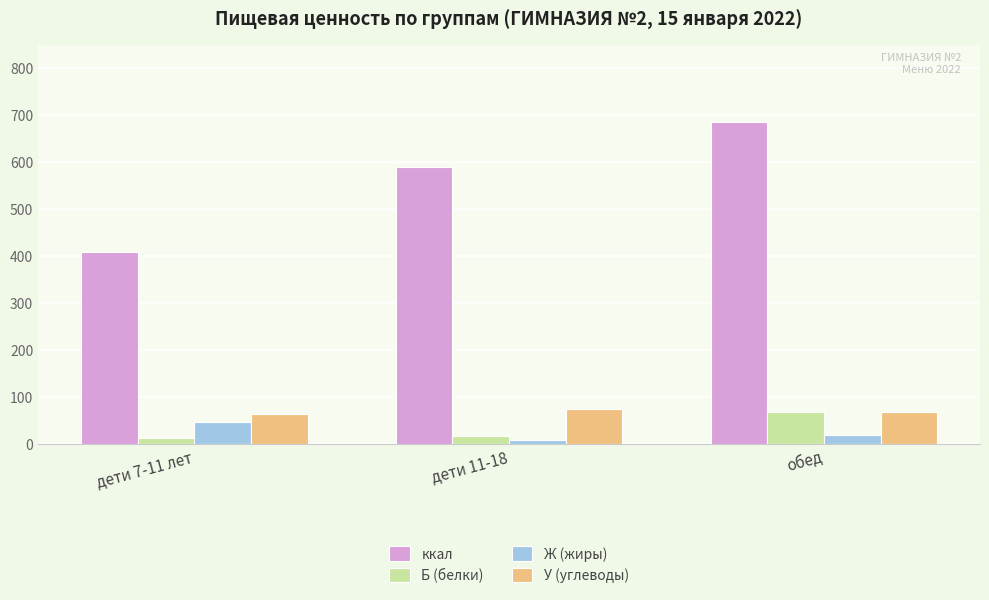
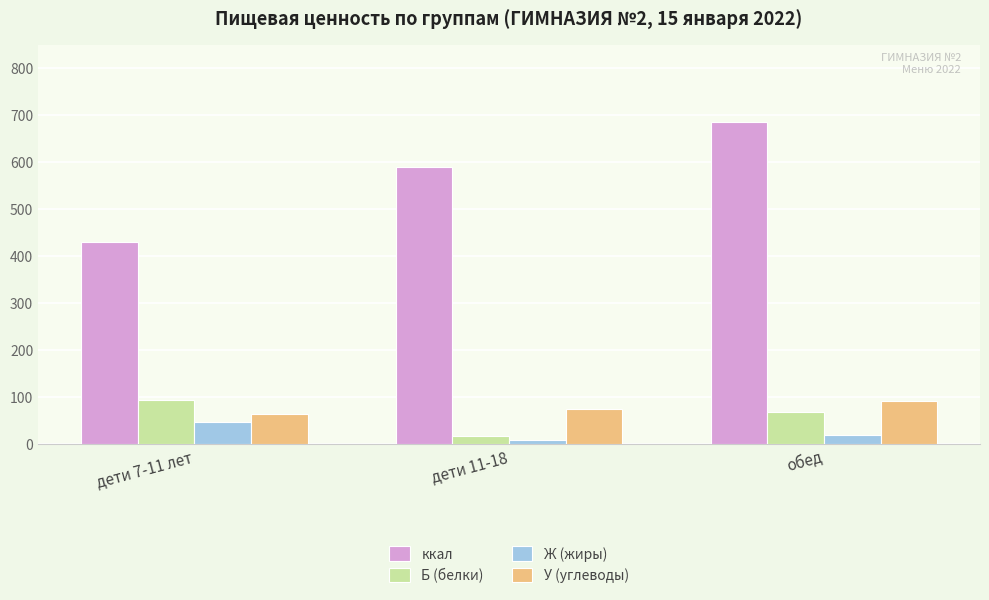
ккал, дети 7-11 лет: 410 -> 430
Б (белки), дети 7-11 лет: 10 -> 100
У (углеводы), обед: 70 -> 90
